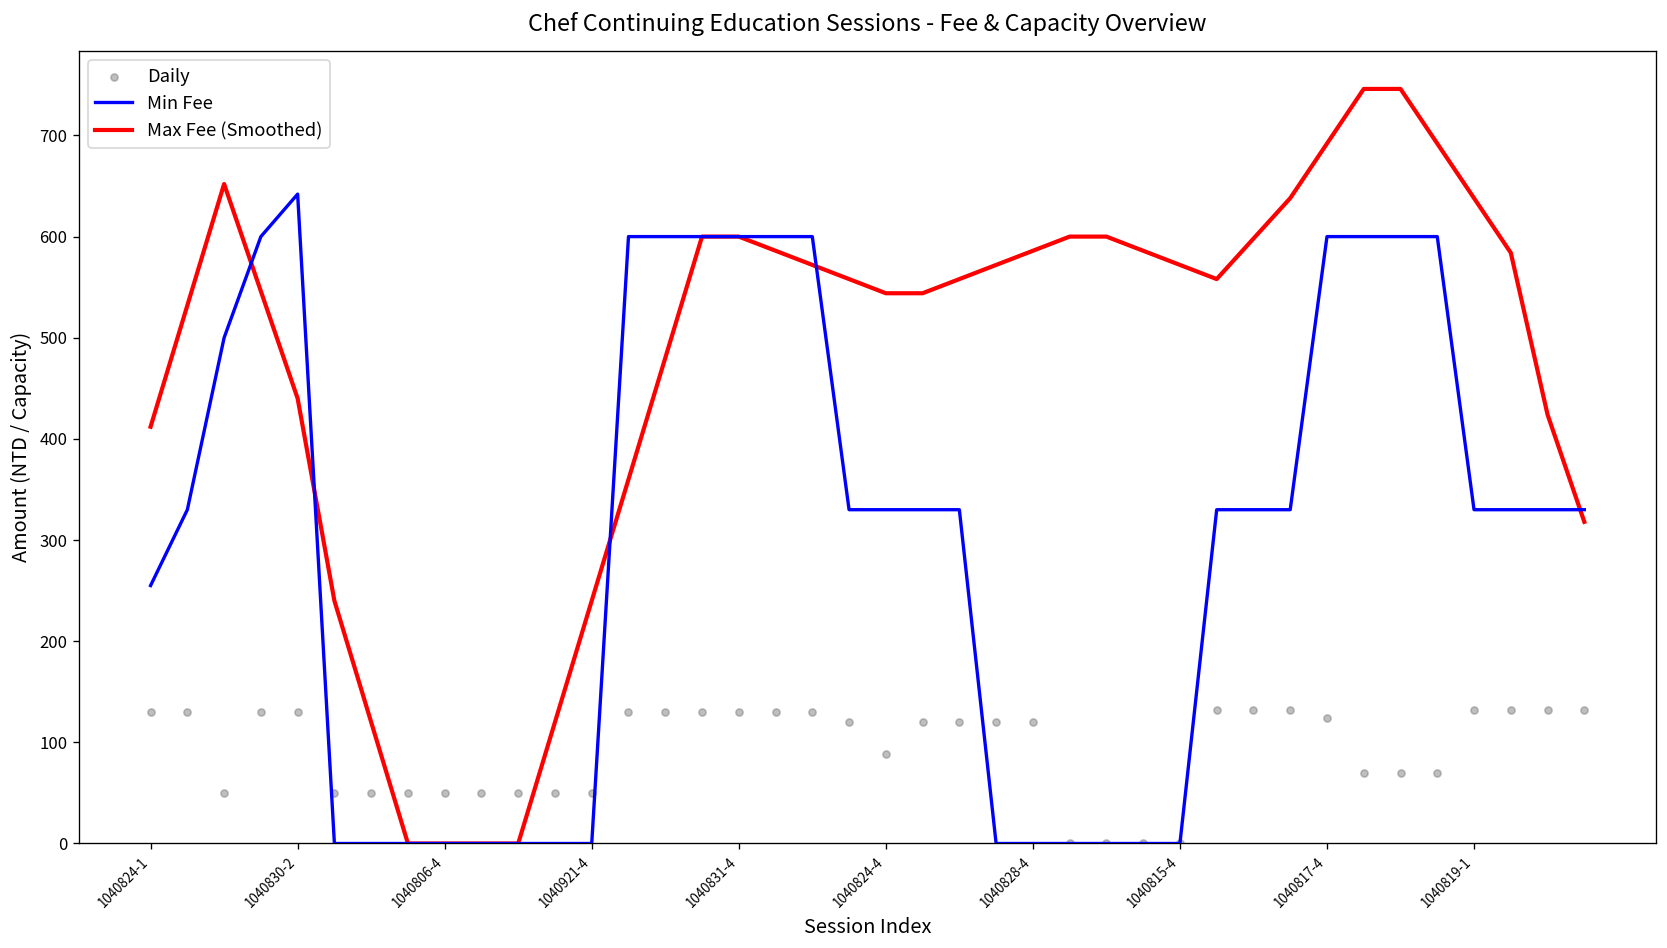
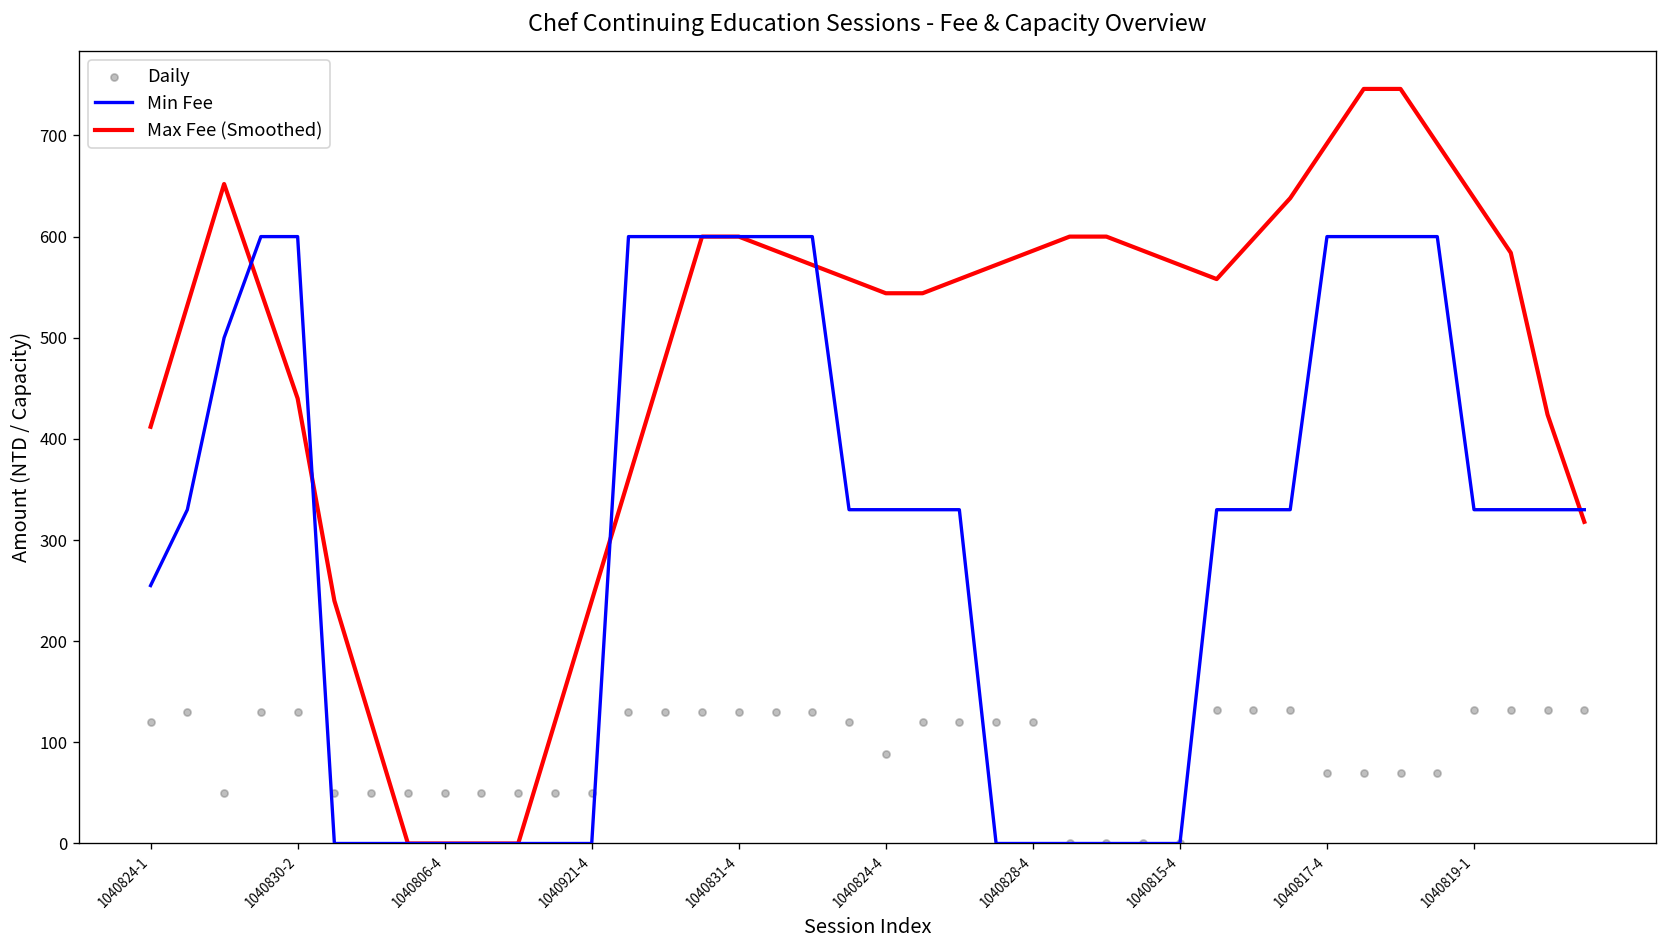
Daily, 1040824-1: 130 -> 120
Min Fee, 1040830-2: 640 -> 600
Daily, 1040817-4: 120 -> 70
